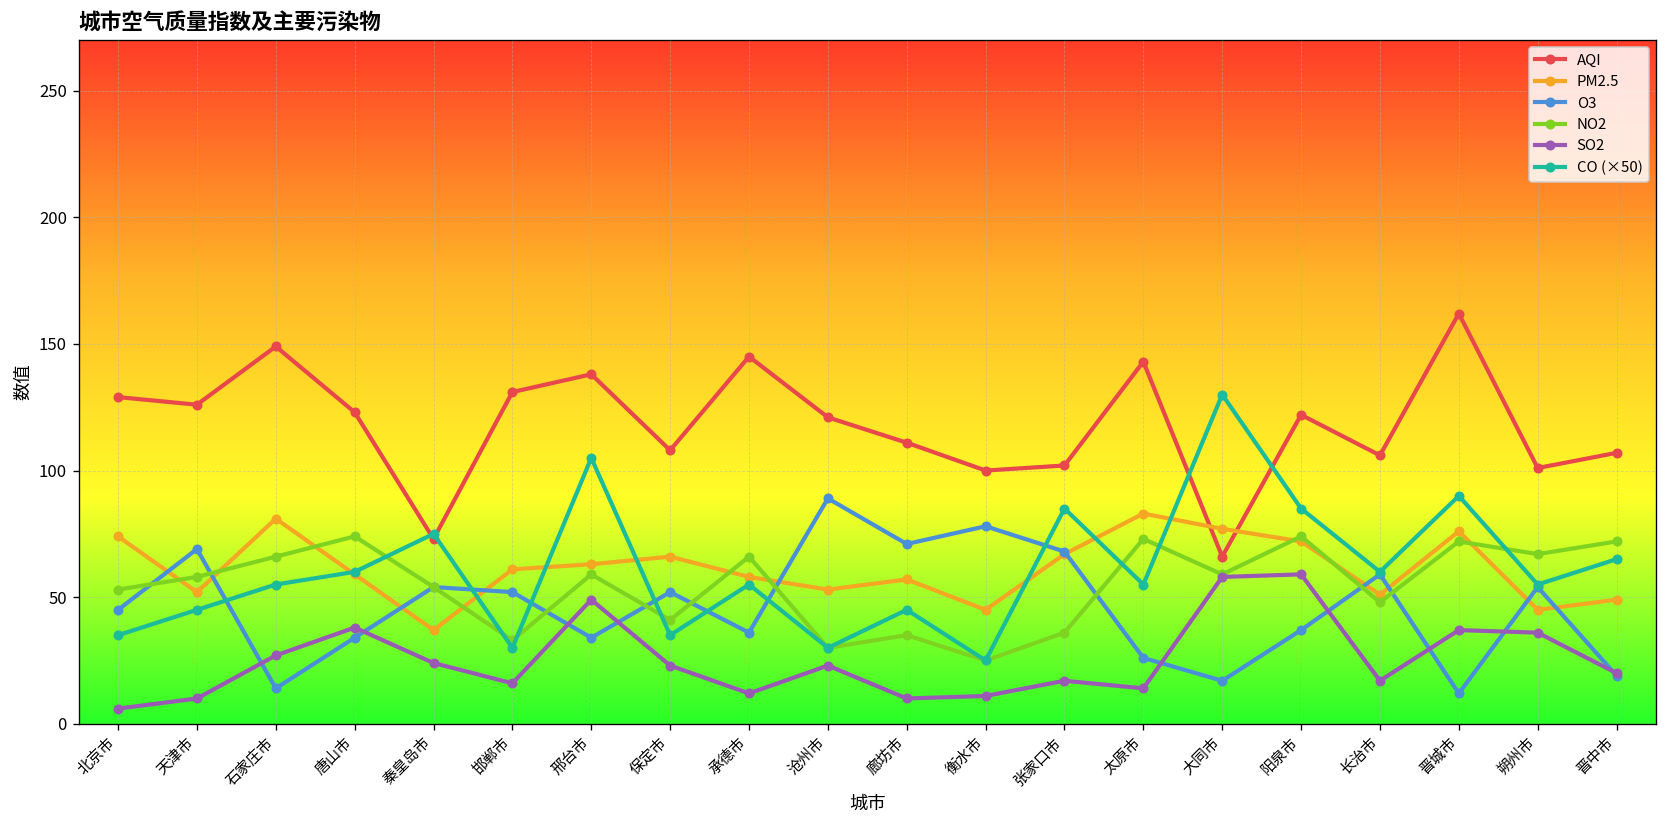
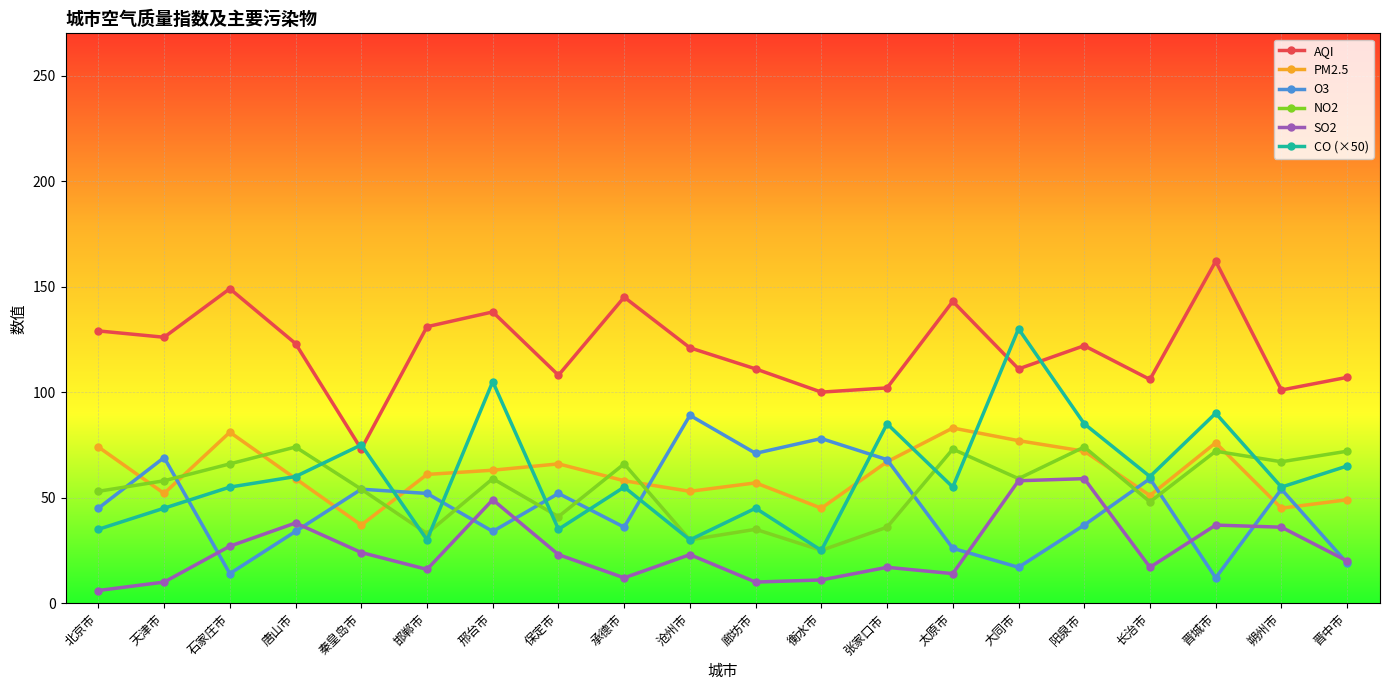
AQI, 大同市: 66 -> 111
